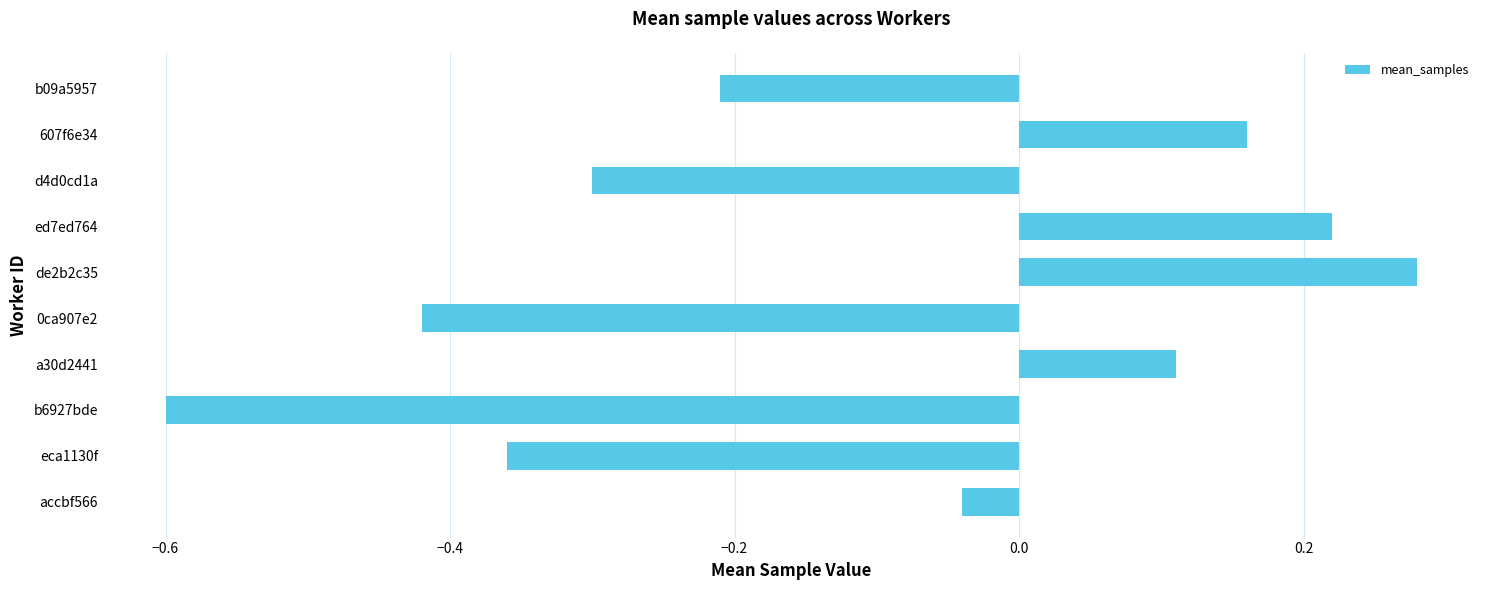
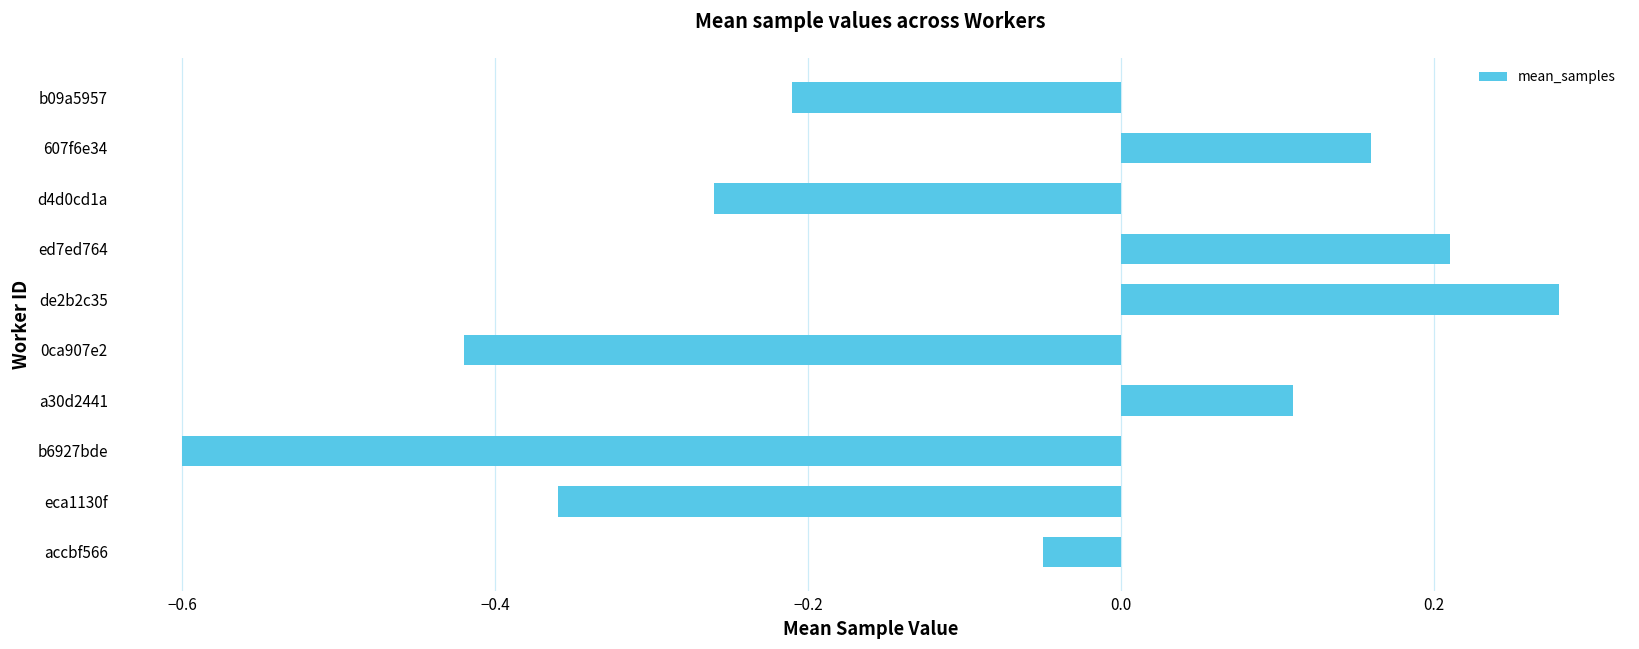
d4d0cd1a: -0.30 -> -0.26
ed7ed764: 0.22 -> 0.21
accbf566: -0.04 -> -0.05
